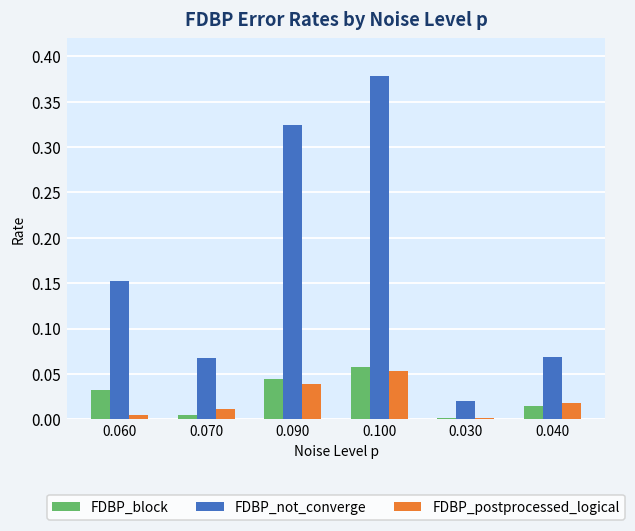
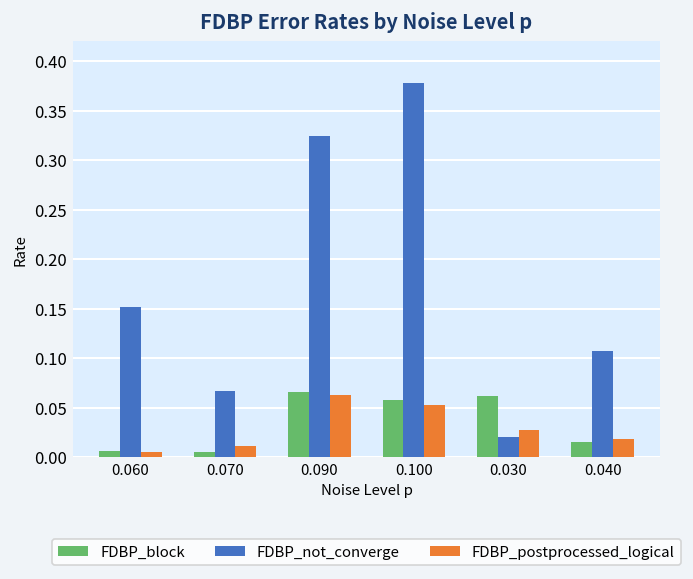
FDBP_block, 0.060: 0.03 -> 0.01
FDBP_block, 0.090: 0.04 -> 0.07
FDBP_postprocessed_logical, 0.090: 0.04 -> 0.06
FDBP_block, 0.030: 0.00 -> 0.06
FDBP_postprocessed_logical, 0.030: 0.00 -> 0.03
FDBP_not_converge, 0.040: 0.07 -> 0.11
